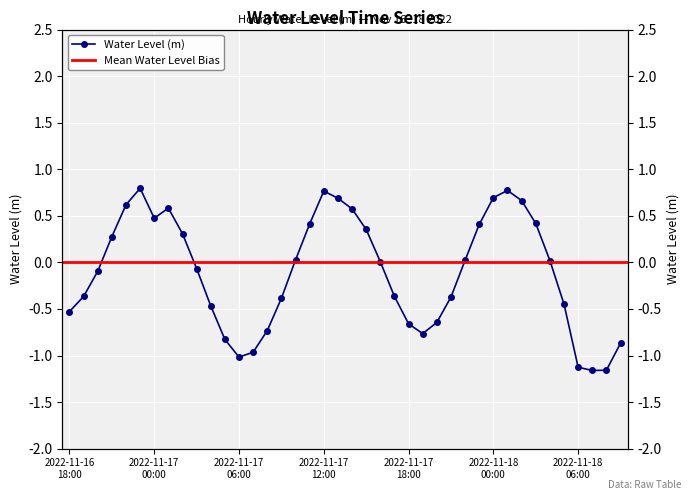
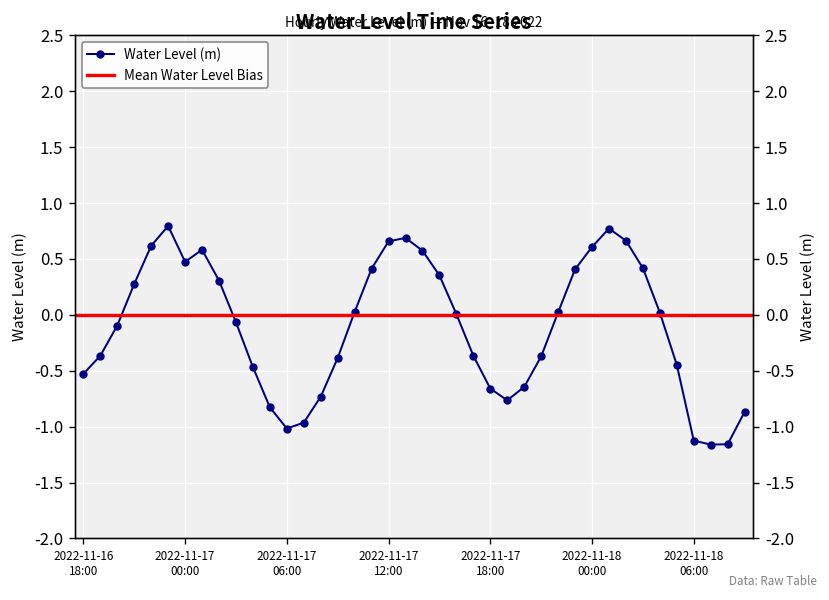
2022-11-17 12:00: 0.8 -> 0.7
2022-11-18 00:00: 0.7 -> 0.6
